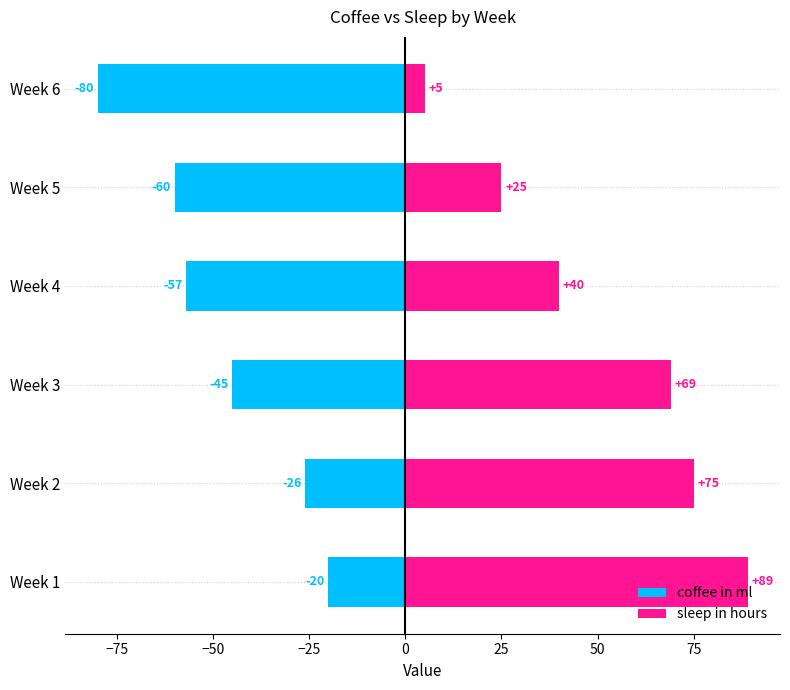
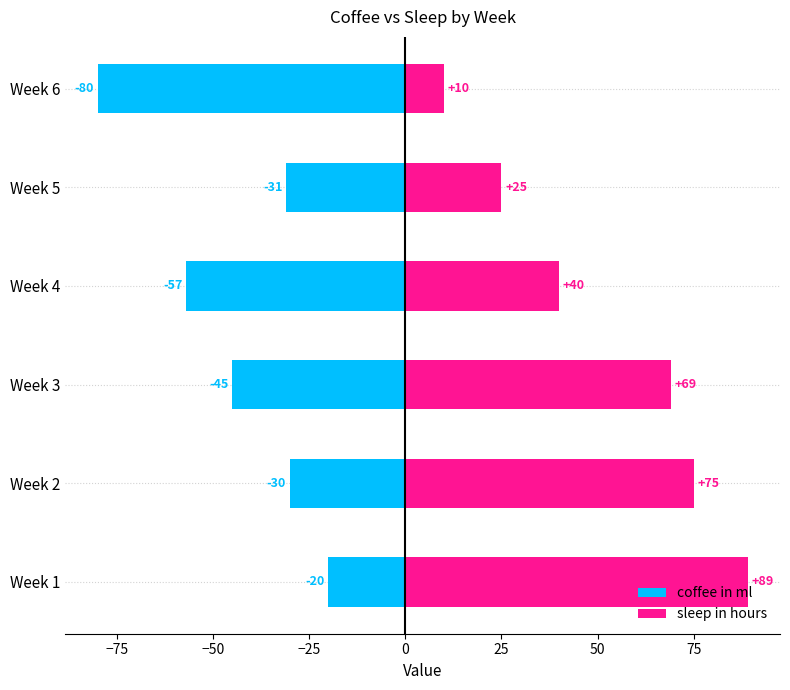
sleep in hours, Week 6: +5 -> +10
coffee in ml, Week 5: -60 -> -31
coffee in ml, Week 2: -26 -> -30
